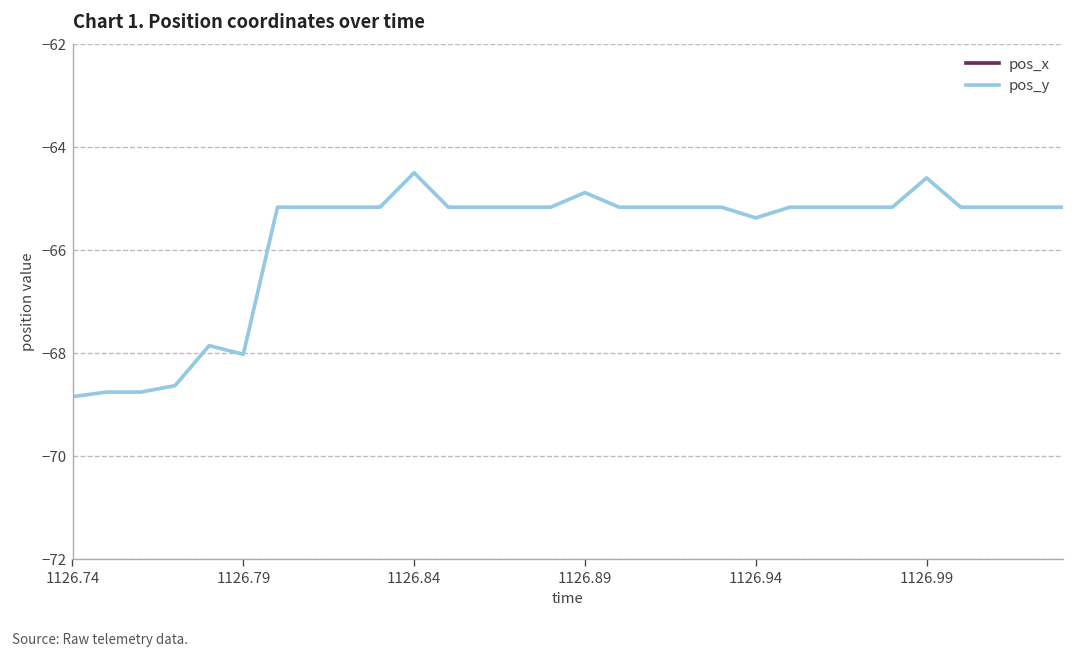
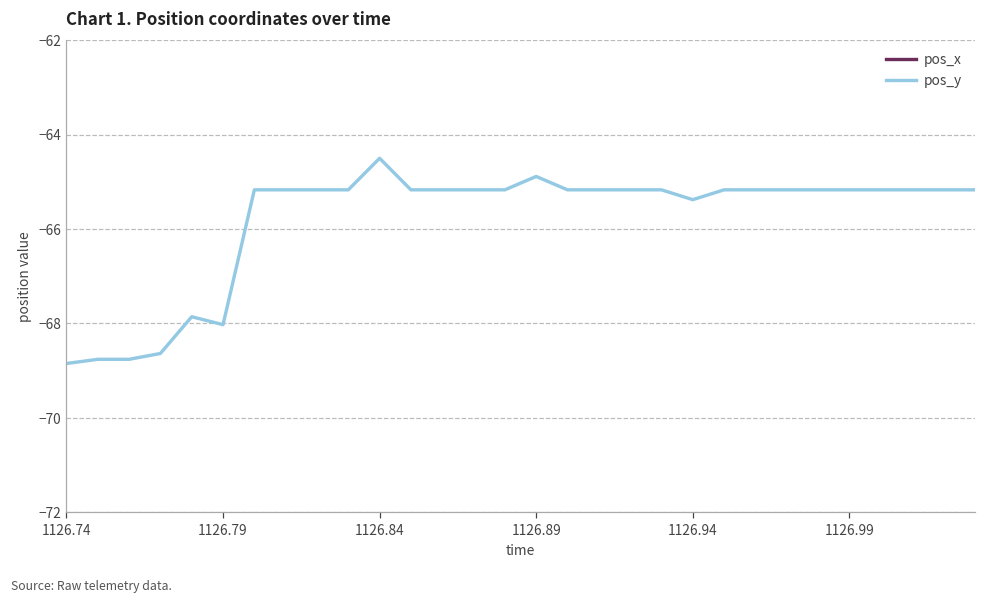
pos_y, 1126.99: -64.6 -> -65.2
